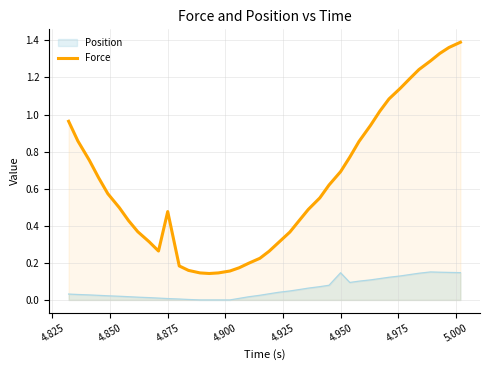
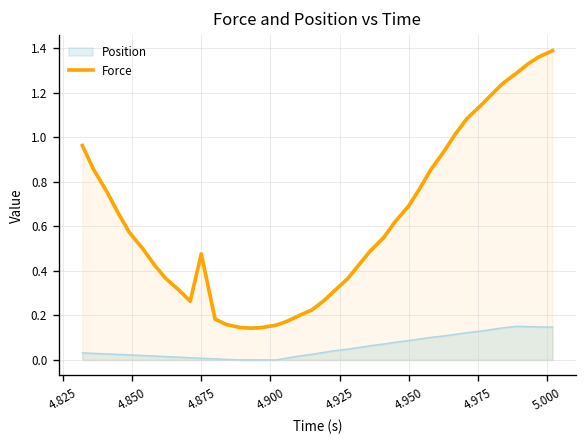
Position, 4.950: 0.15 -> 0.09
